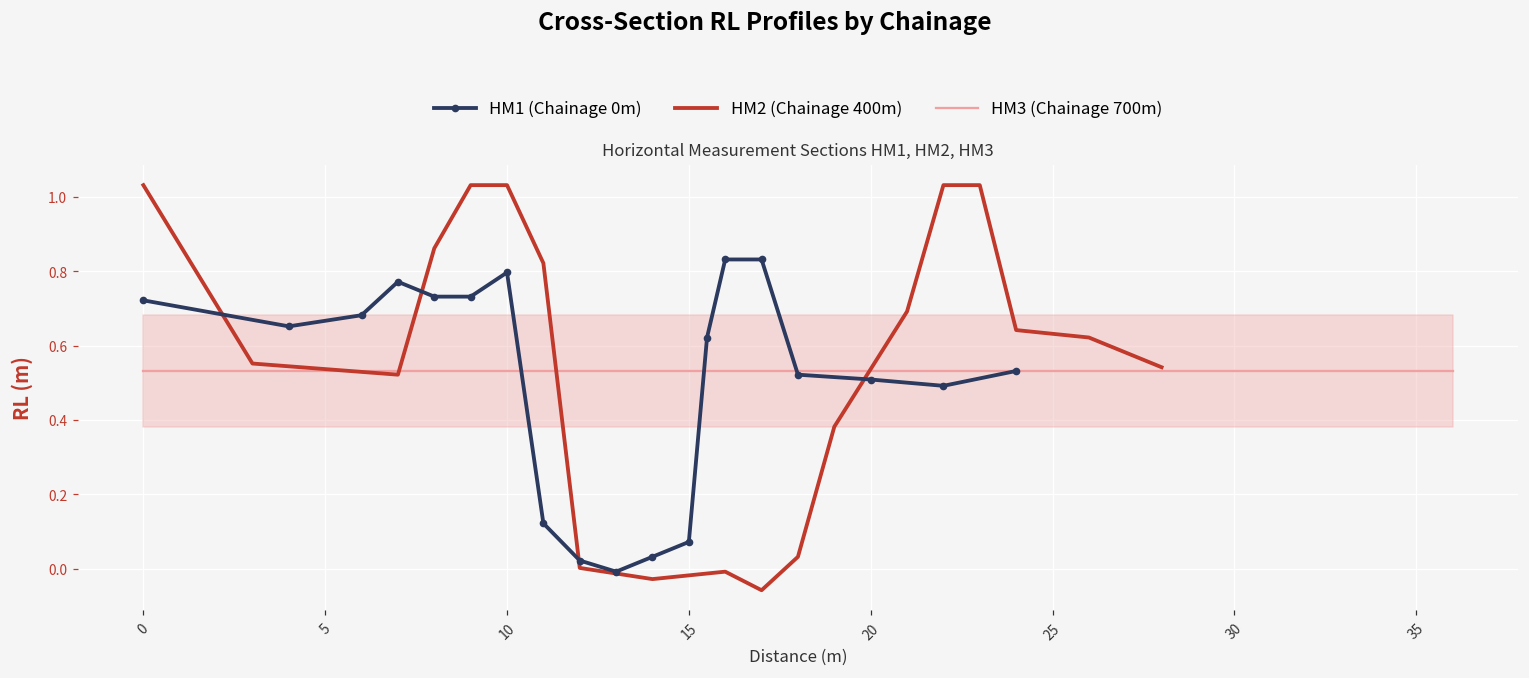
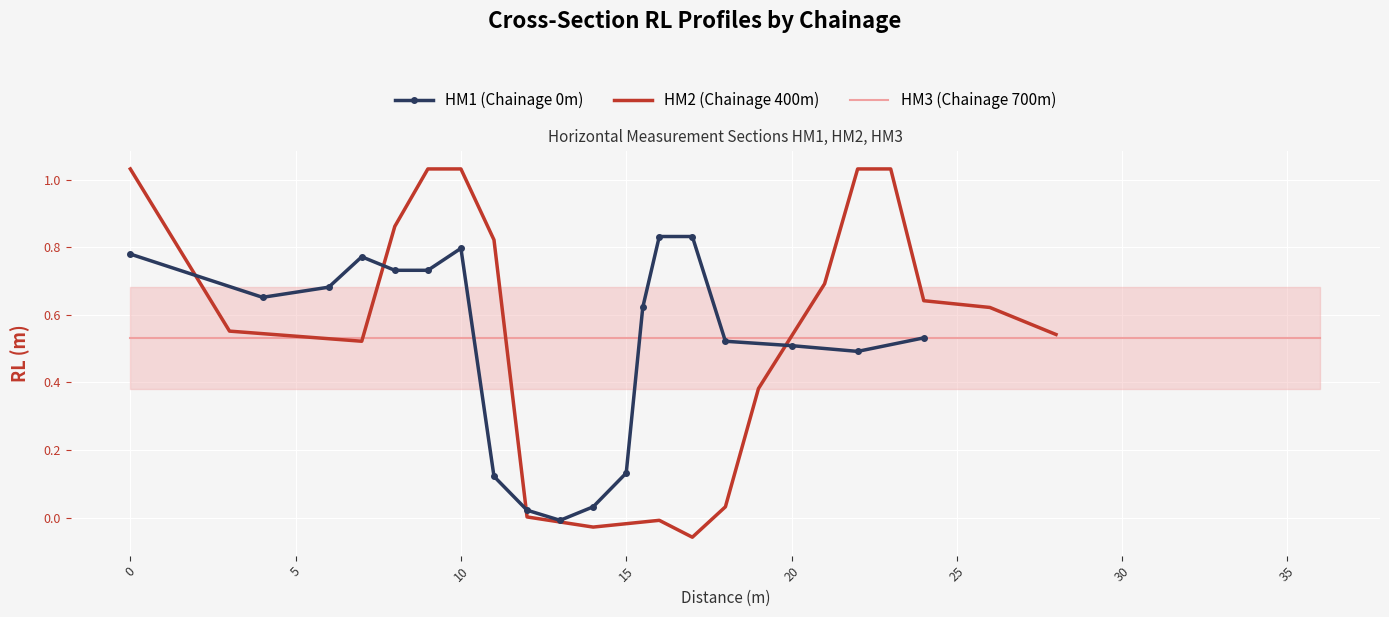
HM1 (Chainage 0m), 0: 0.72 -> 0.78
HM1 (Chainage 0m), 15: 0.07 -> 0.13
